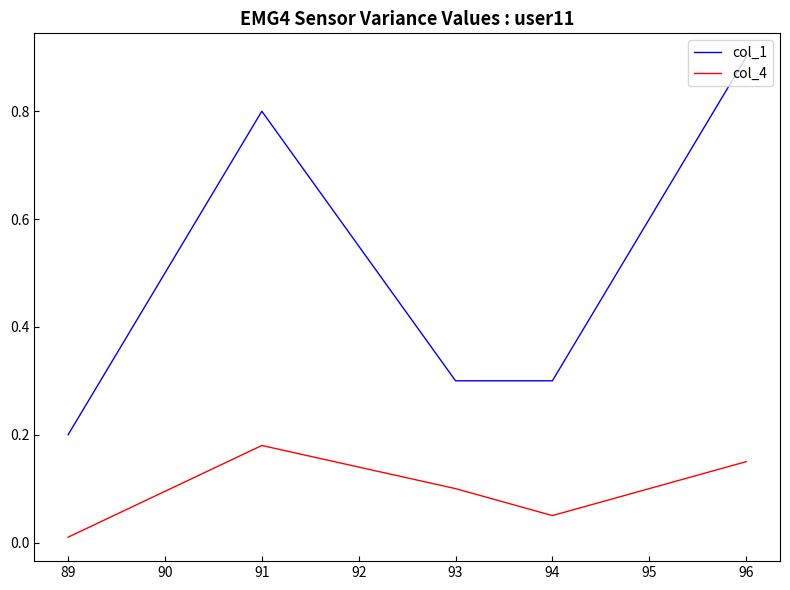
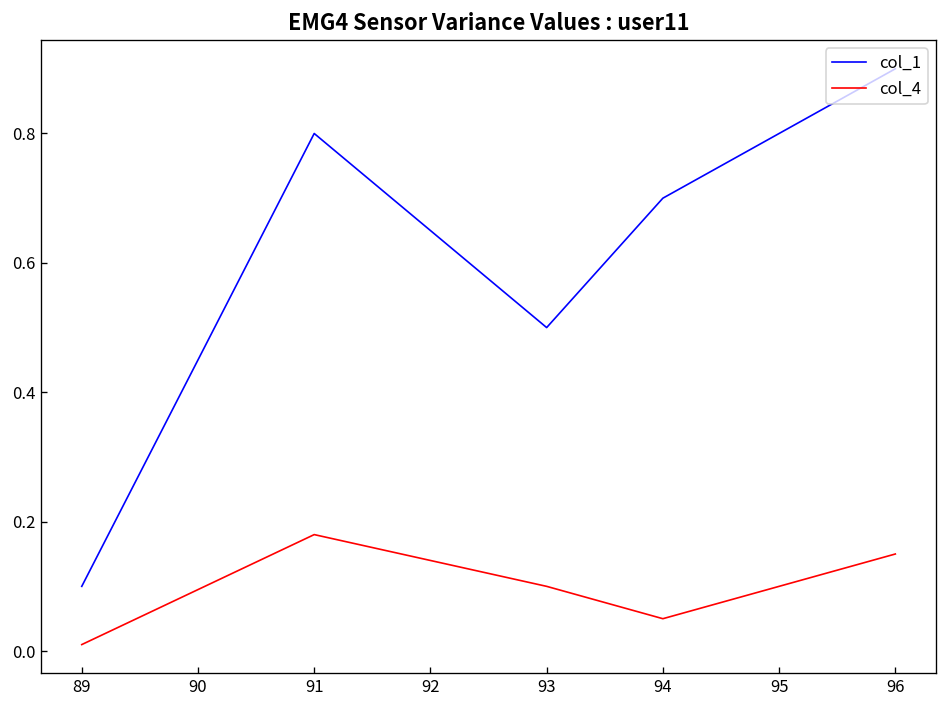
col_1, 89: 0.2 -> 0.1
col_1, 93: 0.3 -> 0.5
col_1, 94: 0.3 -> 0.7
